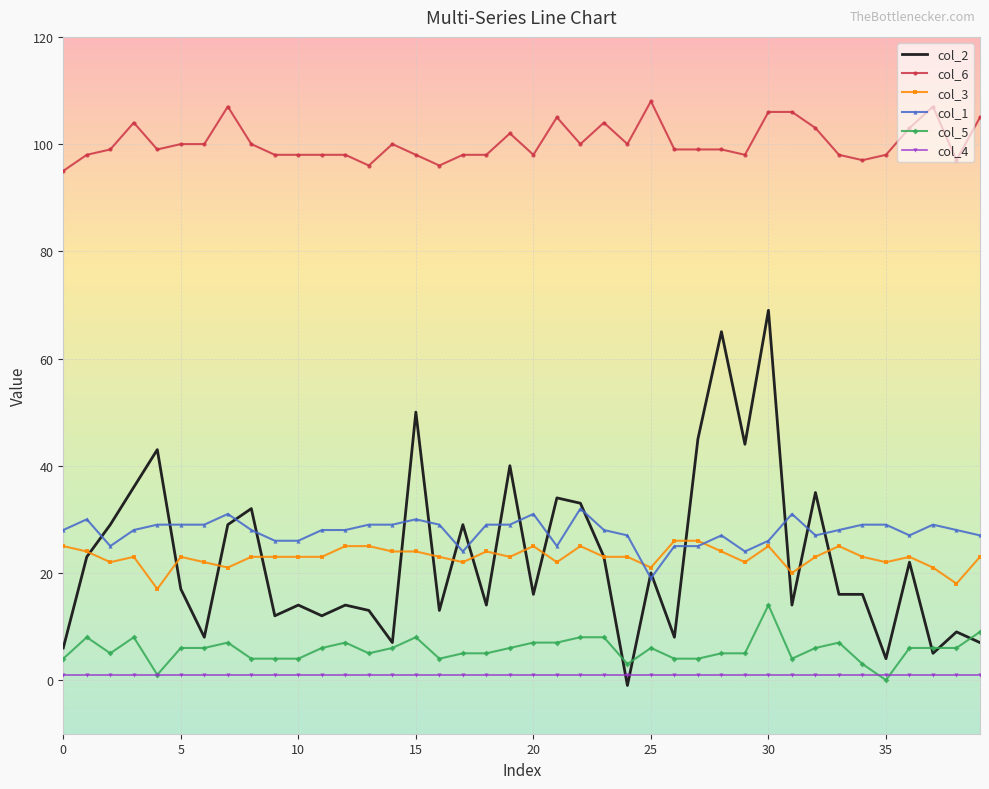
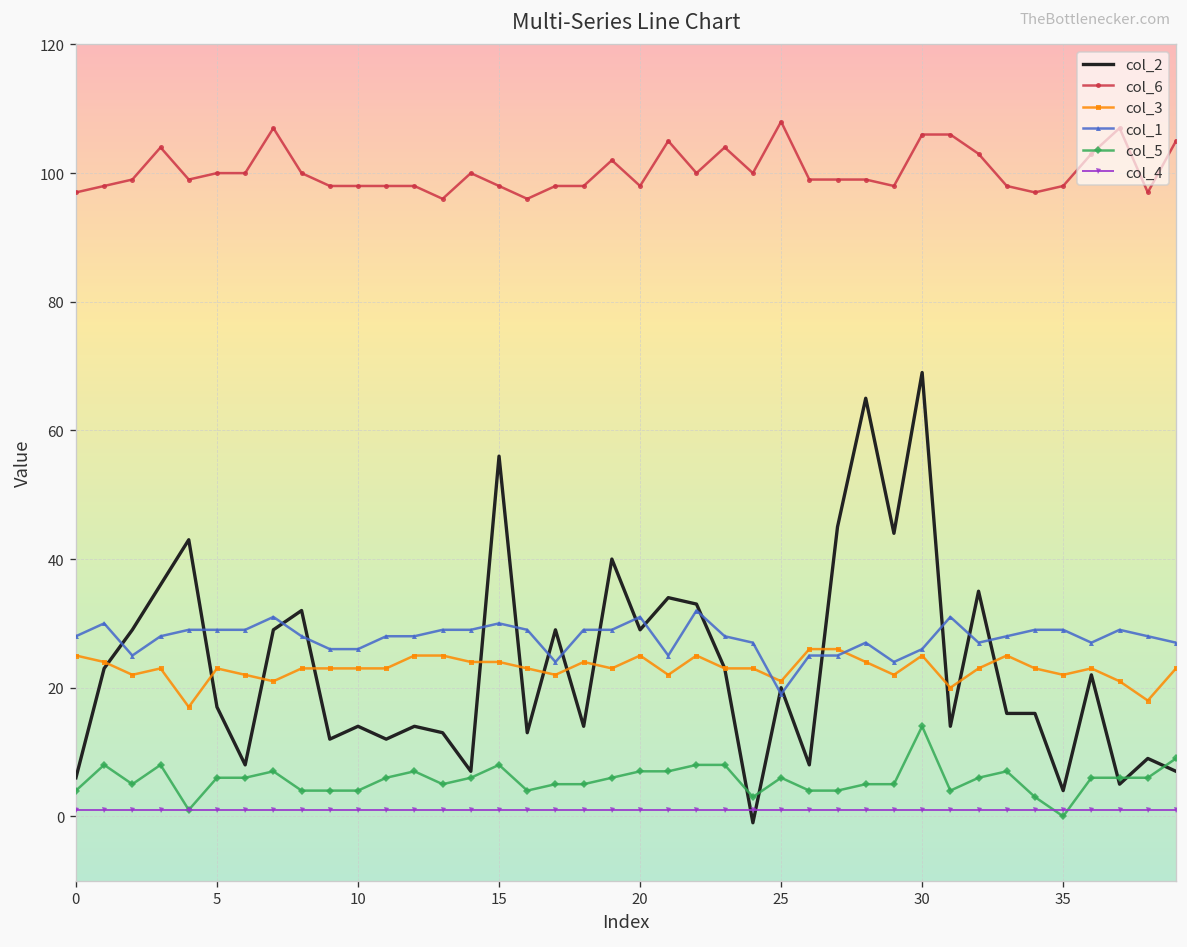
col_6, 0: 95 -> 97
col_2, 15: 50 -> 56
col_2, 20: 16 -> 29
